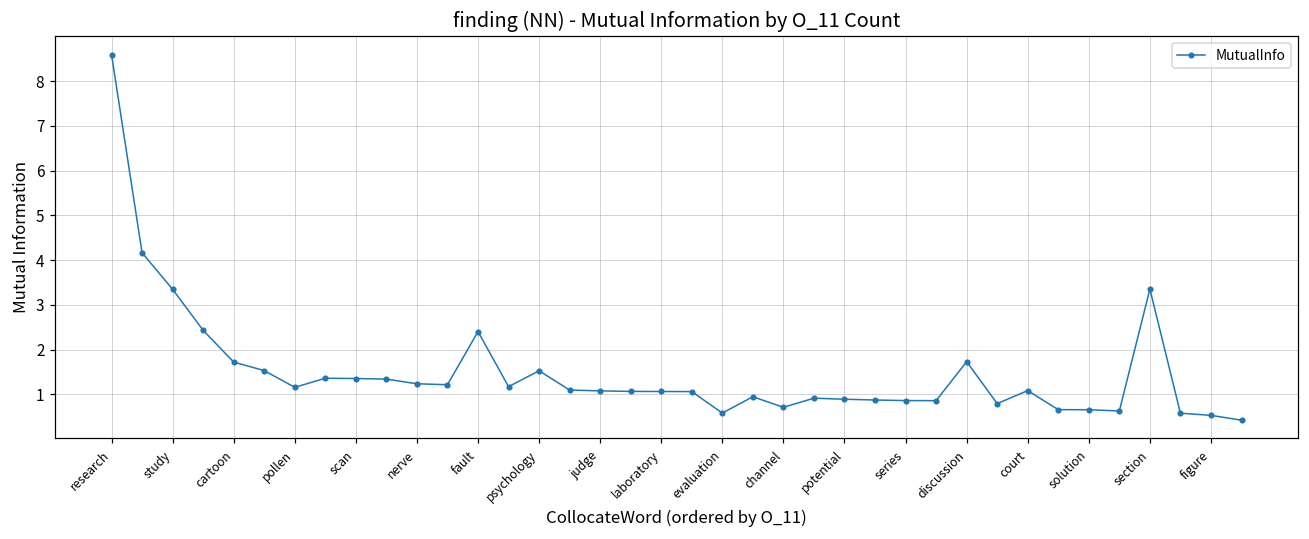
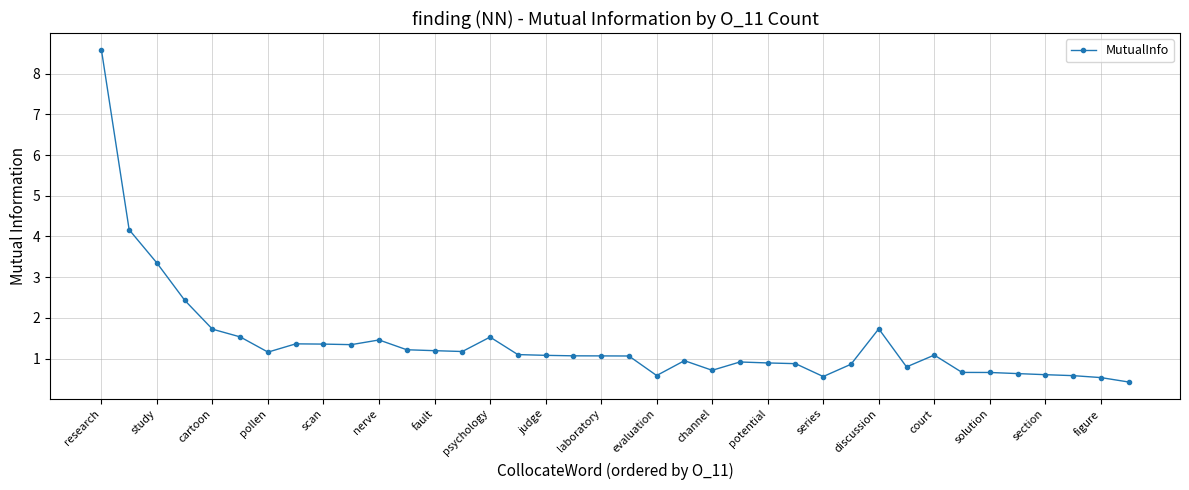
nerve: 1.2 -> 1.5
fault: 2.4 -> 1.2
series: 0.9 -> 0.6
section: 3.4 -> 0.6
